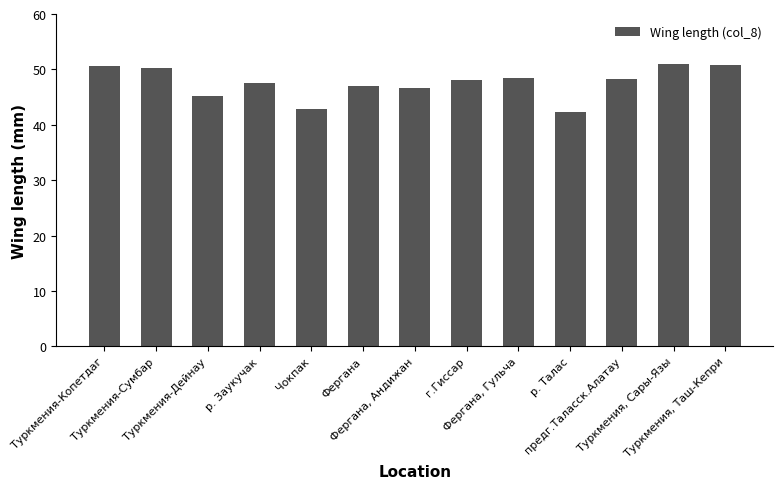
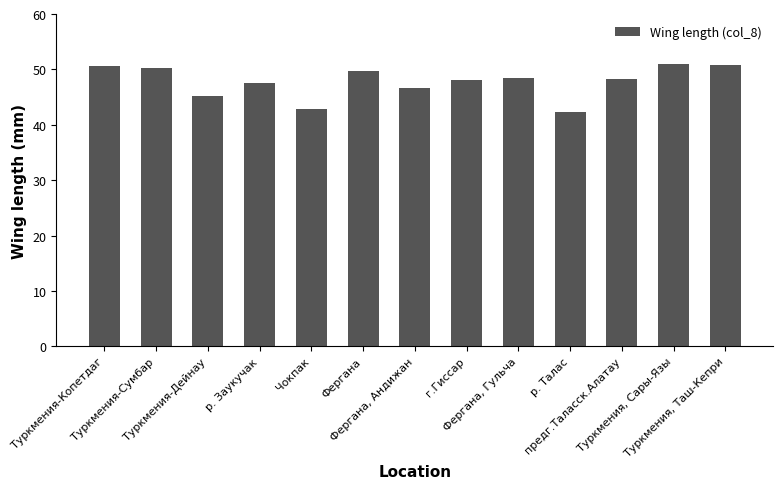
Фергана: 47 -> 50
